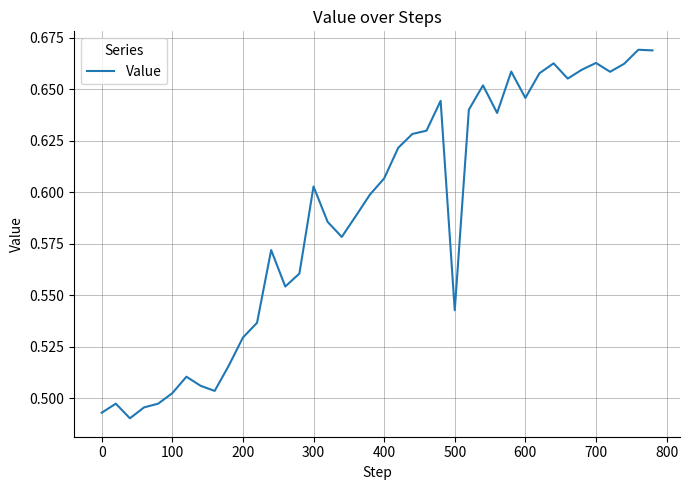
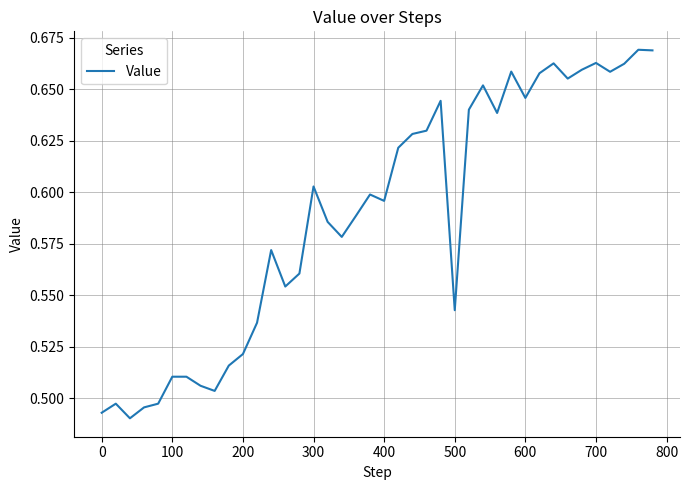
100: 0.502 -> 0.510
200: 0.529 -> 0.521
400: 0.607 -> 0.596
